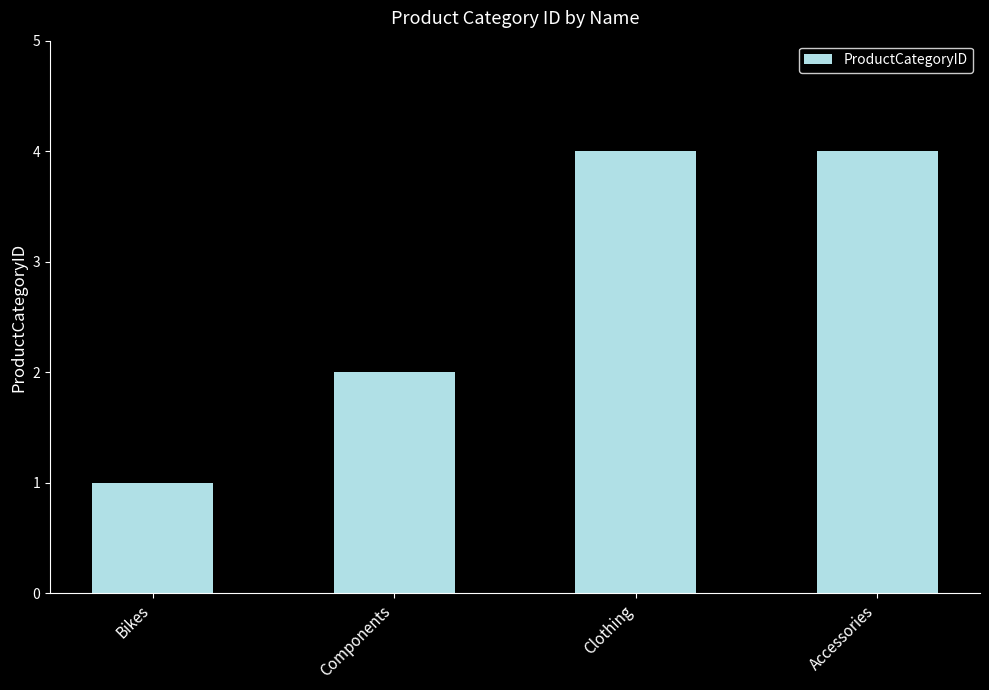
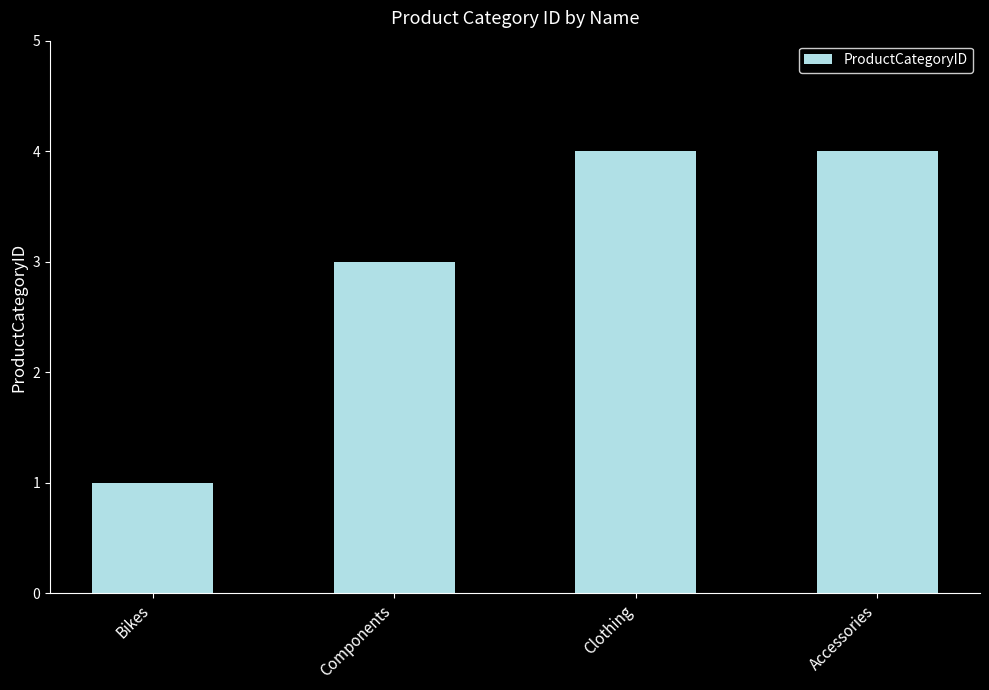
Components: 2 -> 3
